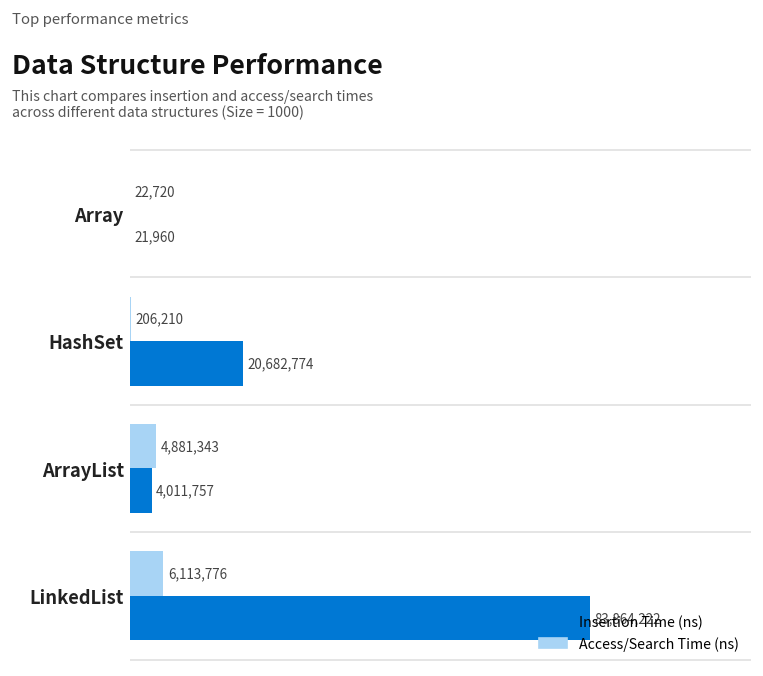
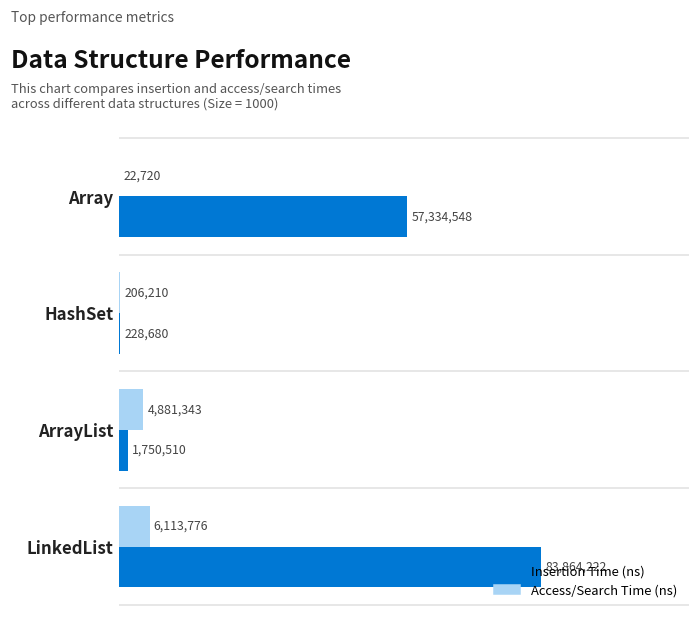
Insertion Time (ns), Array: 21,960 -> 57,334,548
Insertion Time (ns), HashSet: 20,682,774 -> 228,680
Insertion Time (ns), ArrayList: 4,011,757 -> 1,750,510
